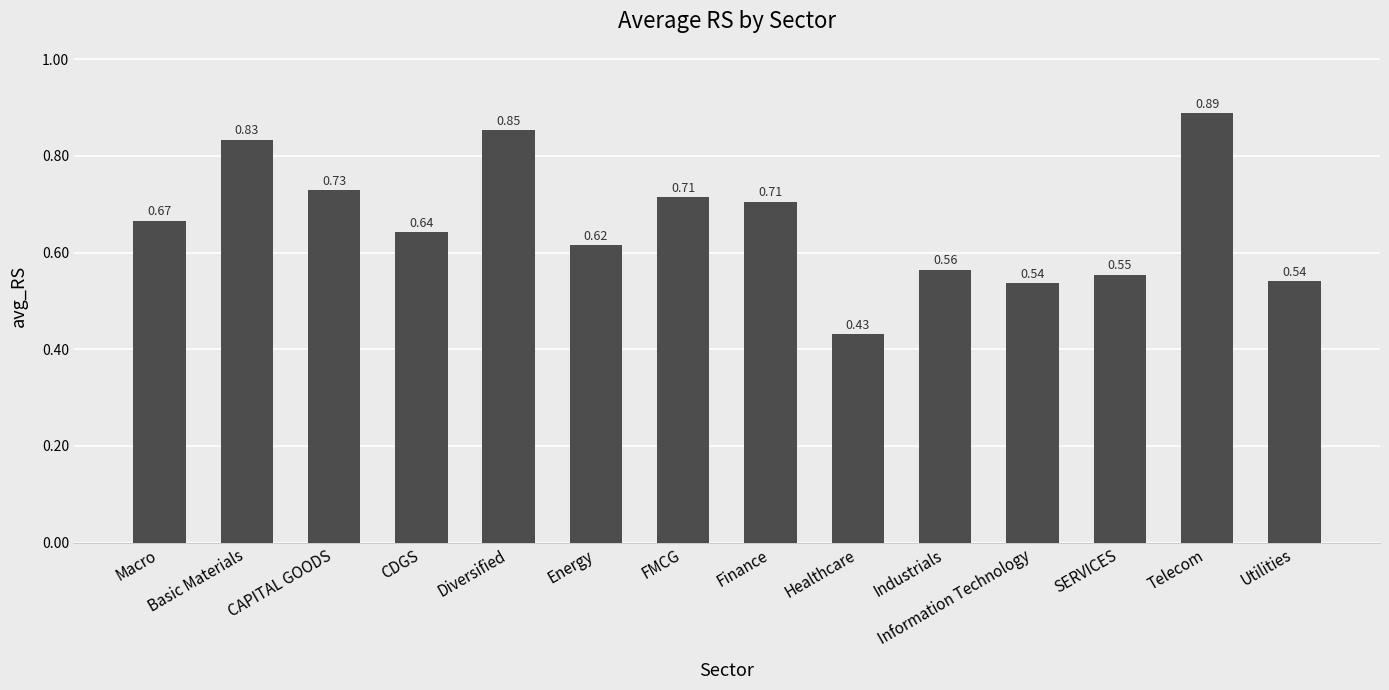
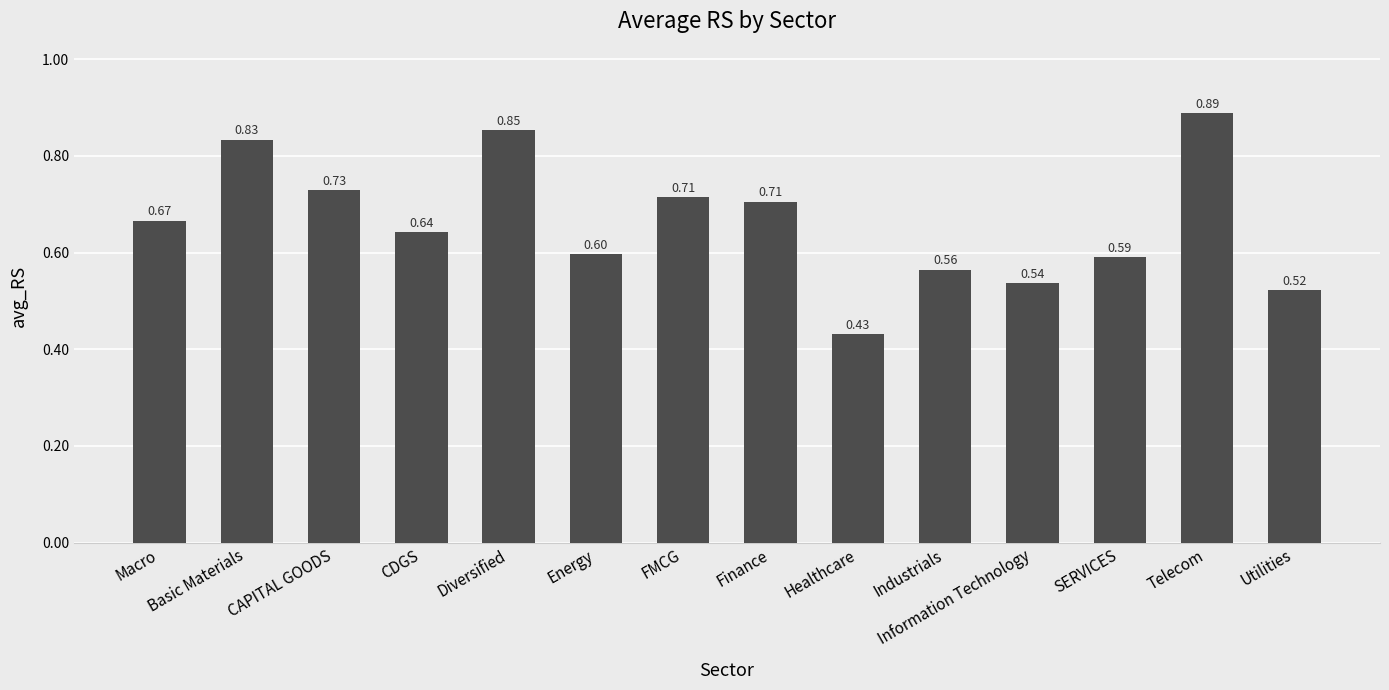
Energy: 0.62 -> 0.60
SERVICES: 0.55 -> 0.59
Utilities: 0.54 -> 0.52
